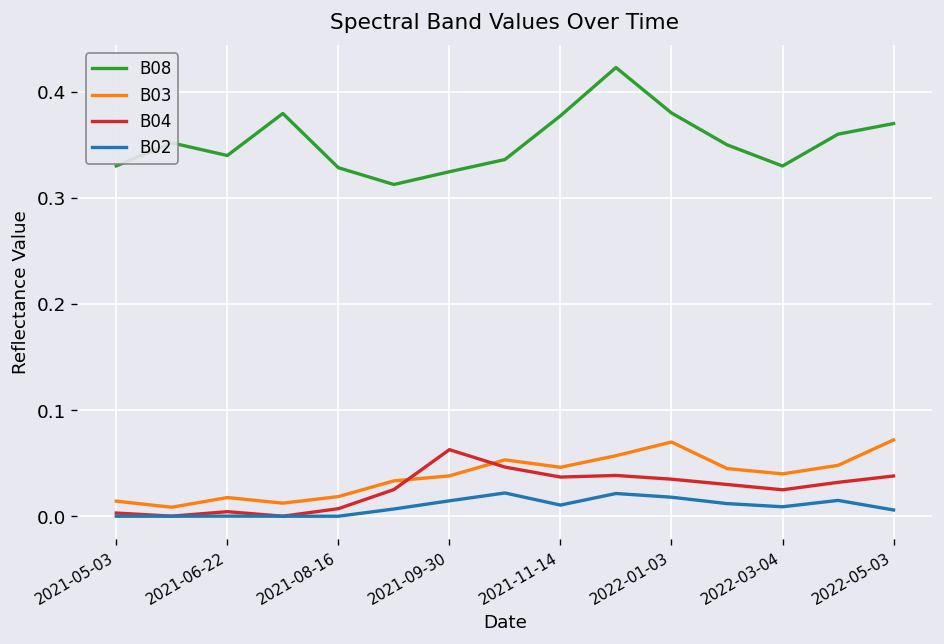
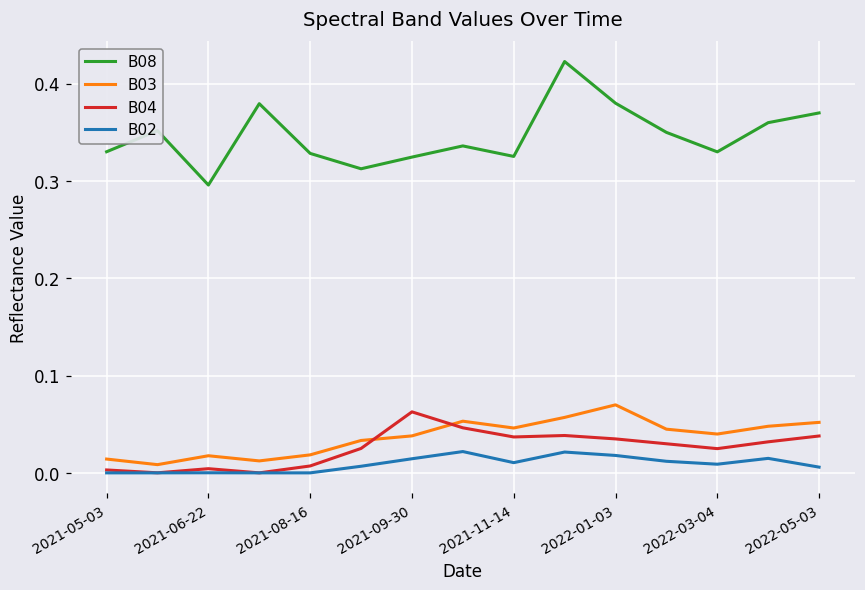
B08, 2021-06-22: 0.34 -> 0.30
B08, 2021-11-14: 0.38 -> 0.33
B03, 2022-05-03: 0.07 -> 0.05
